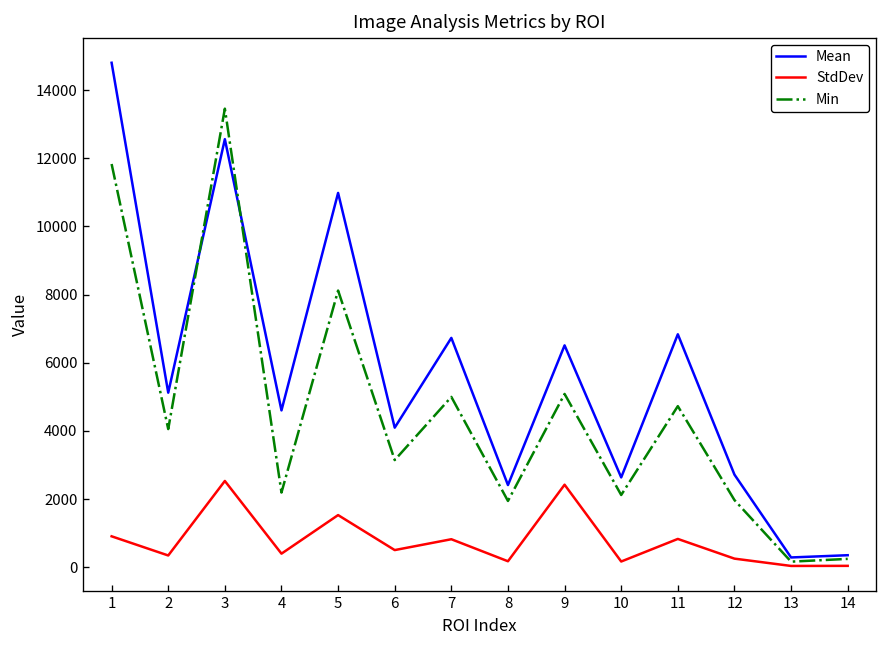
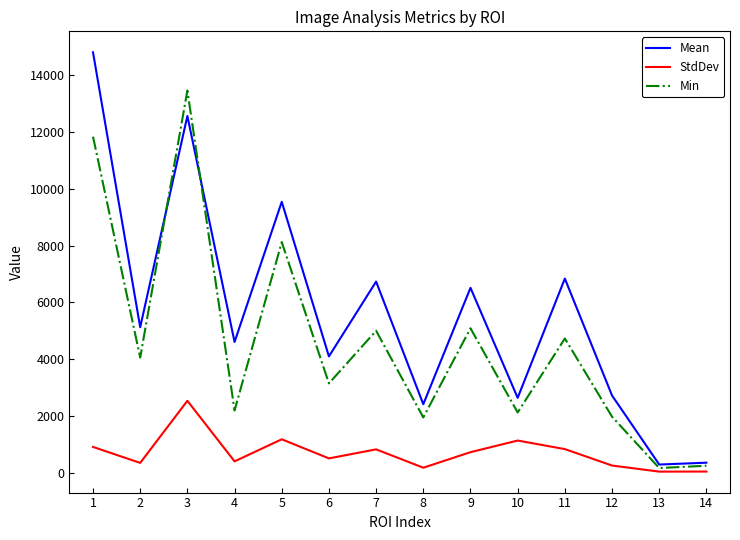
Mean, 5: 11000 -> 9500
StdDev, 5: 1500 -> 1200
StdDev, 9: 2400 -> 700
StdDev, 10: 200 -> 1100
